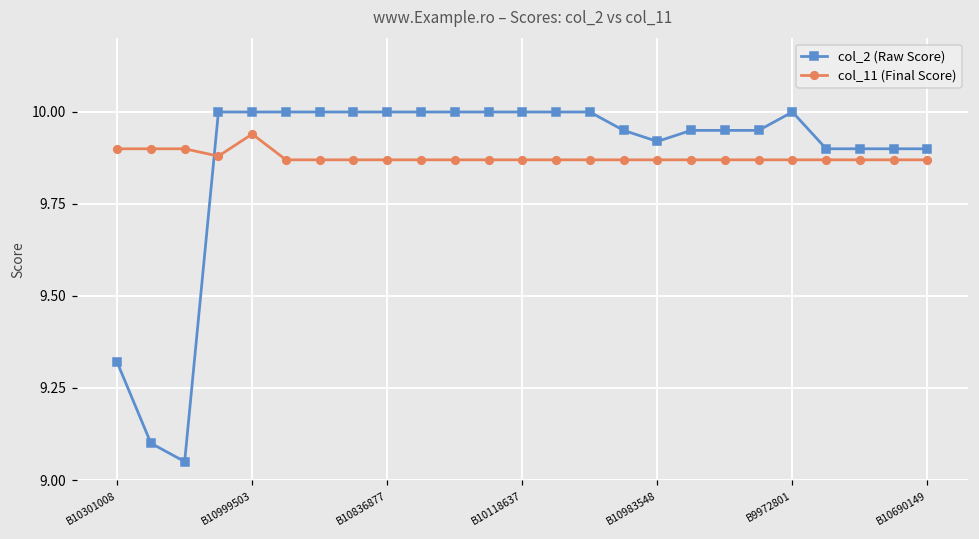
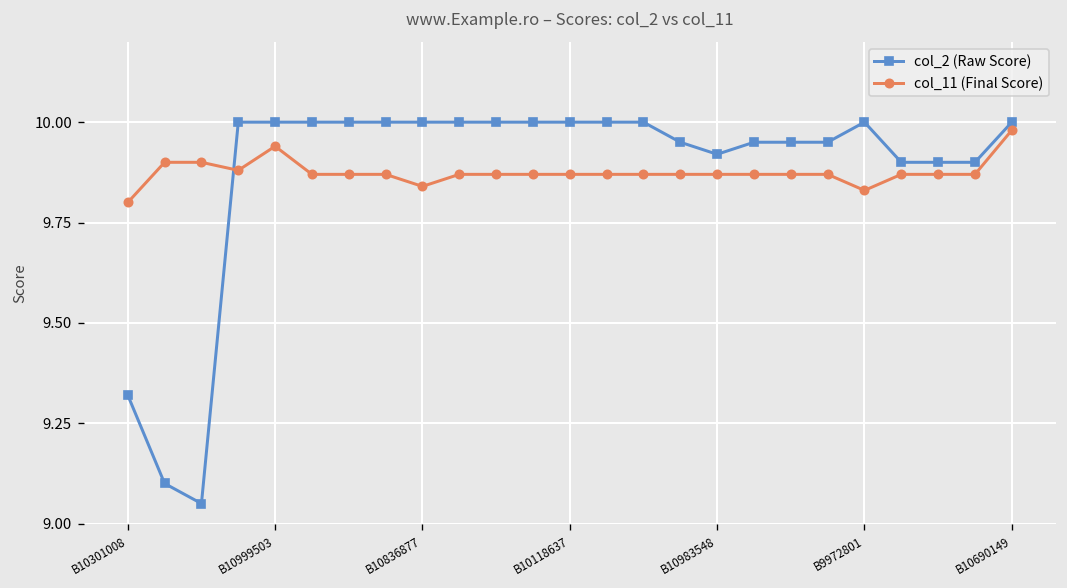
col_11 (Final Score), B10301008: 9.9 -> 9.8
col_11 (Final Score), B10836877: 9.87 -> 9.84
col_11 (Final Score), B9972801: 9.87 -> 9.83
col_2 (Raw Score), B10690149: 9.9 -> 10.0
col_11 (Final Score), B10690149: 9.87 -> 9.98
